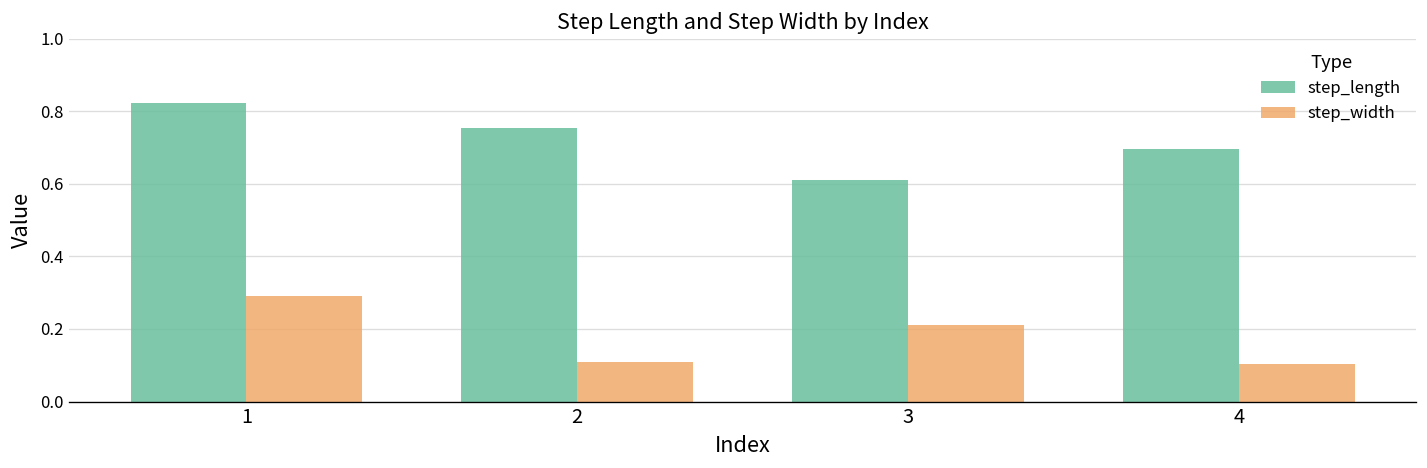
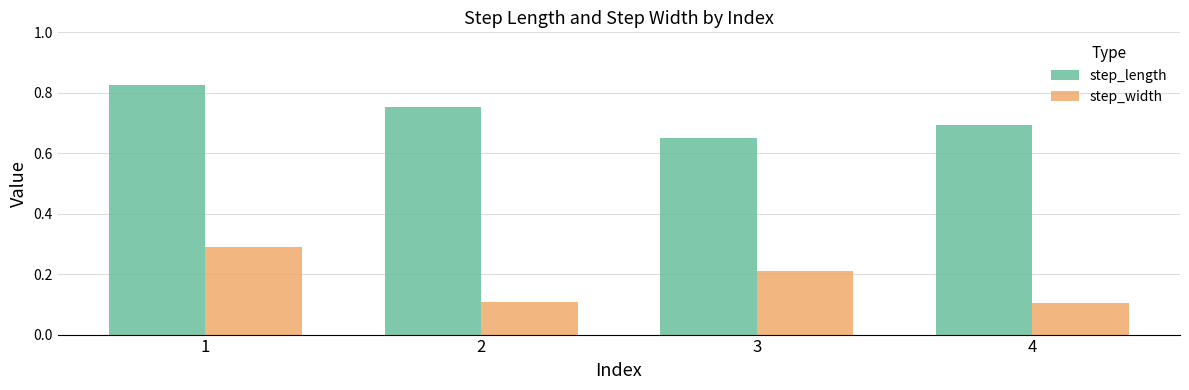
step_length, 3: 0.61 -> 0.65
